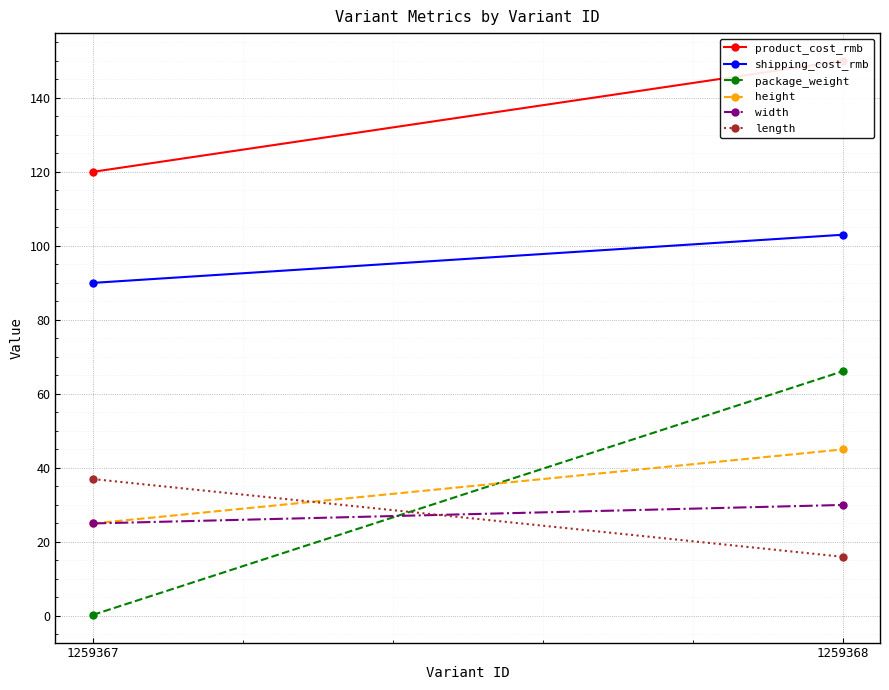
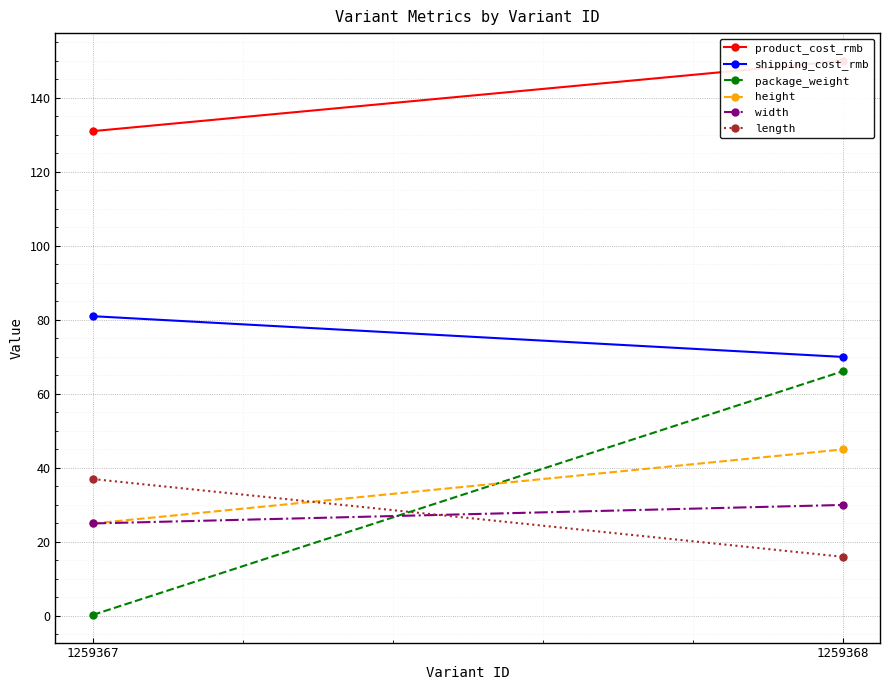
product_cost_rmb, 1259367: 120 -> 131
shipping_cost_rmb, 1259367: 90 -> 81
shipping_cost_rmb, 1259368: 103 -> 70
